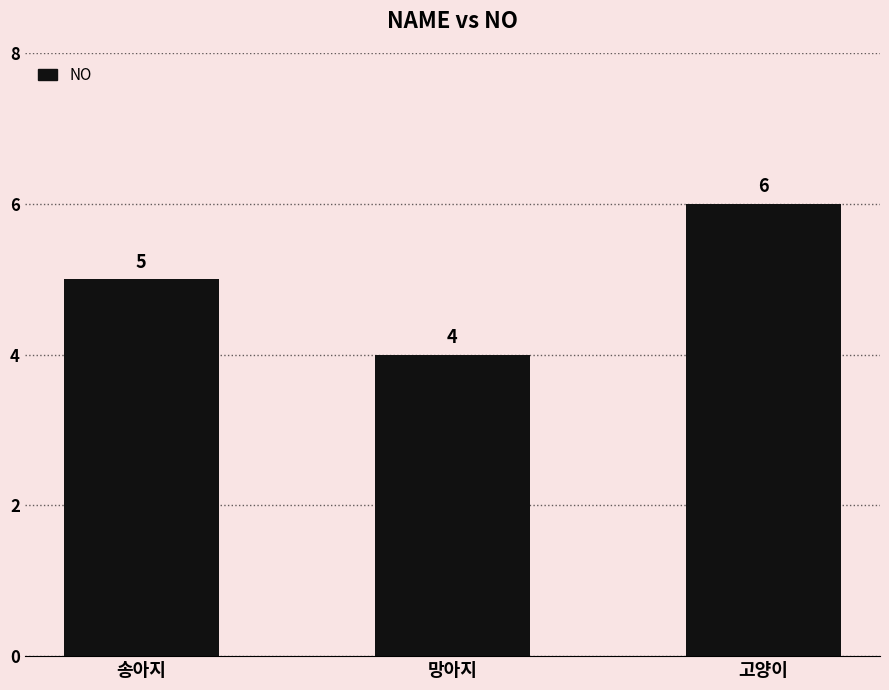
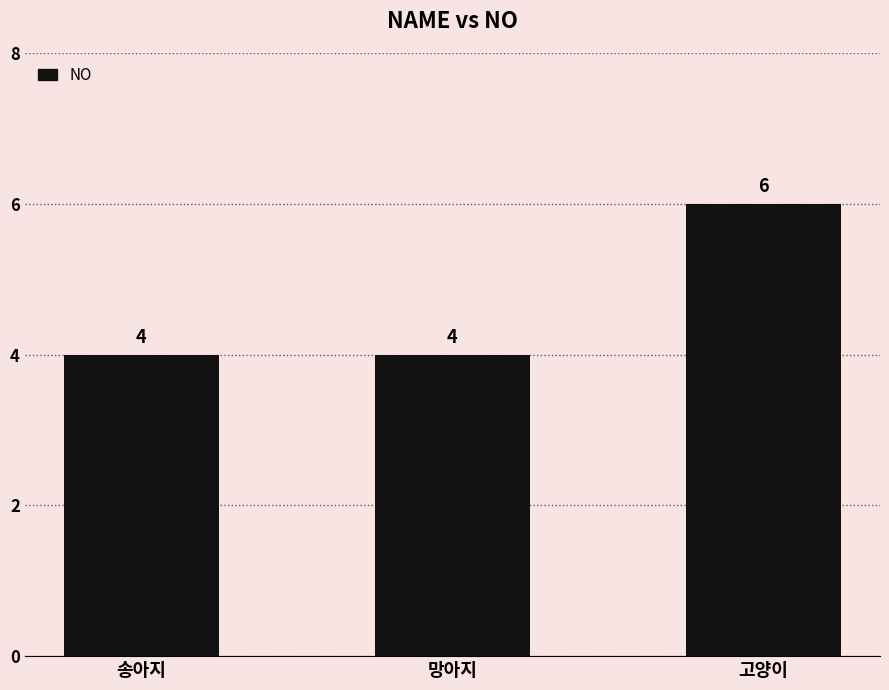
송아지: 5 -> 4
